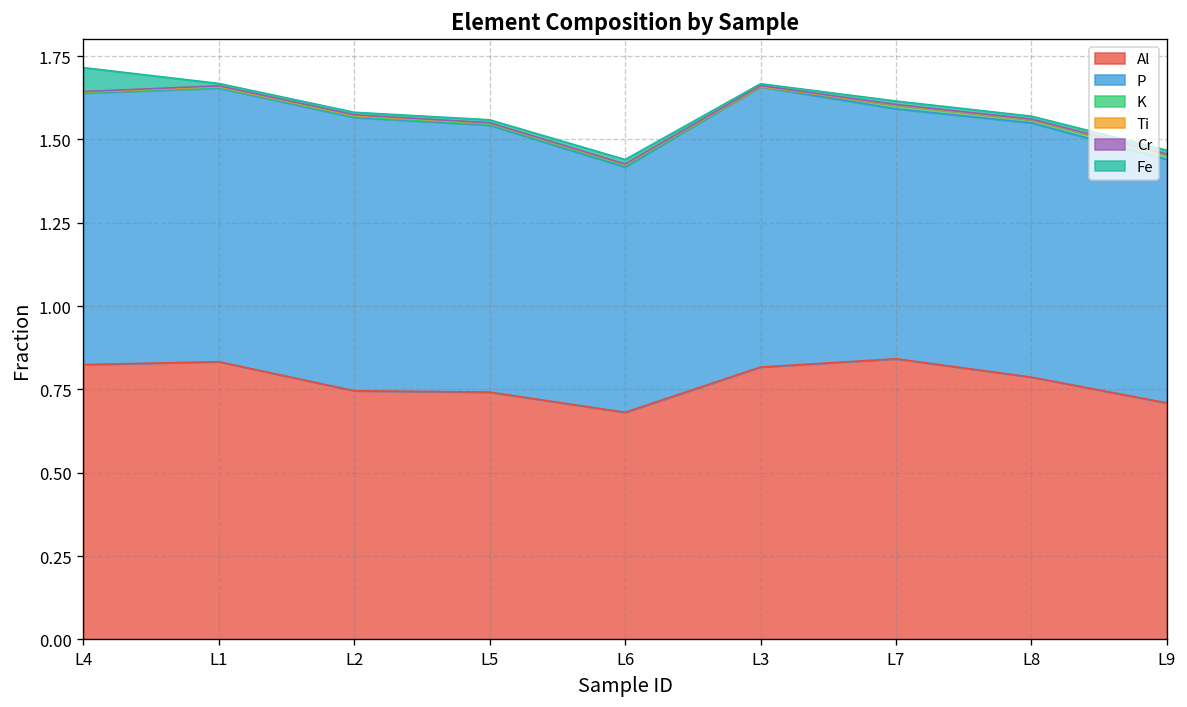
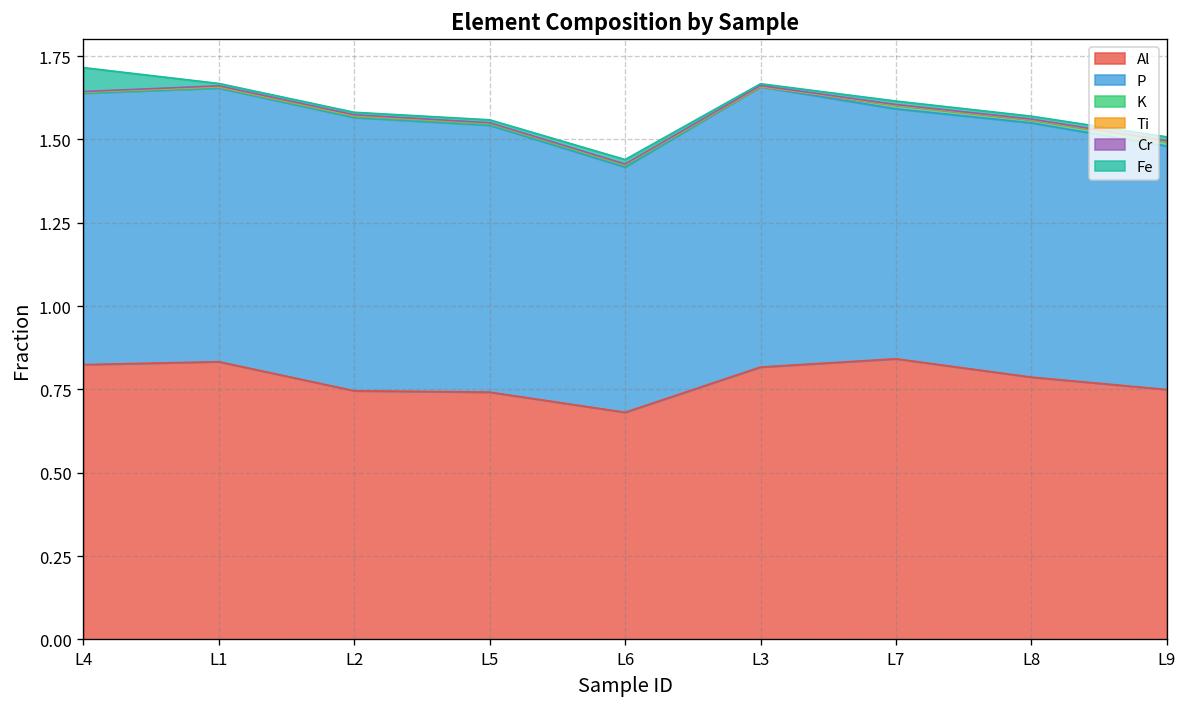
Al, L9: 0.71 -> 0.75
